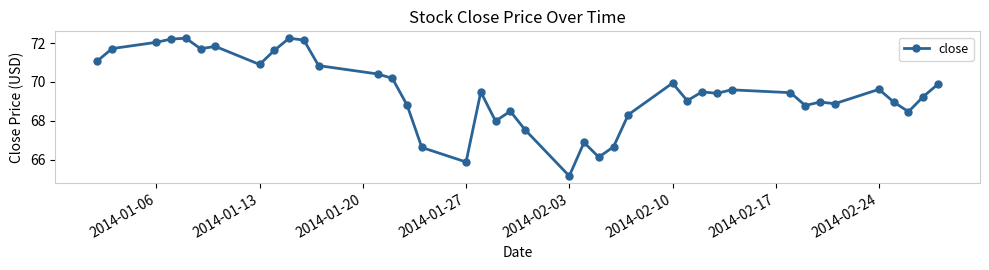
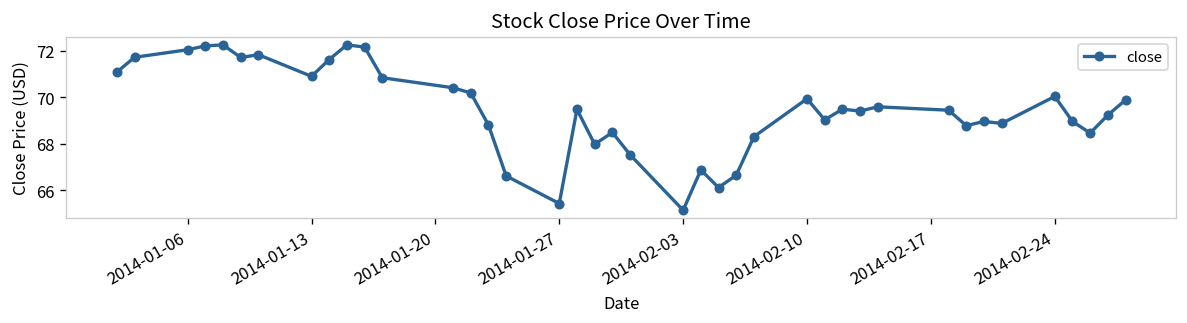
2014-01-27: 65.9 -> 65.4
2014-02-24: 69.6 -> 70.0
